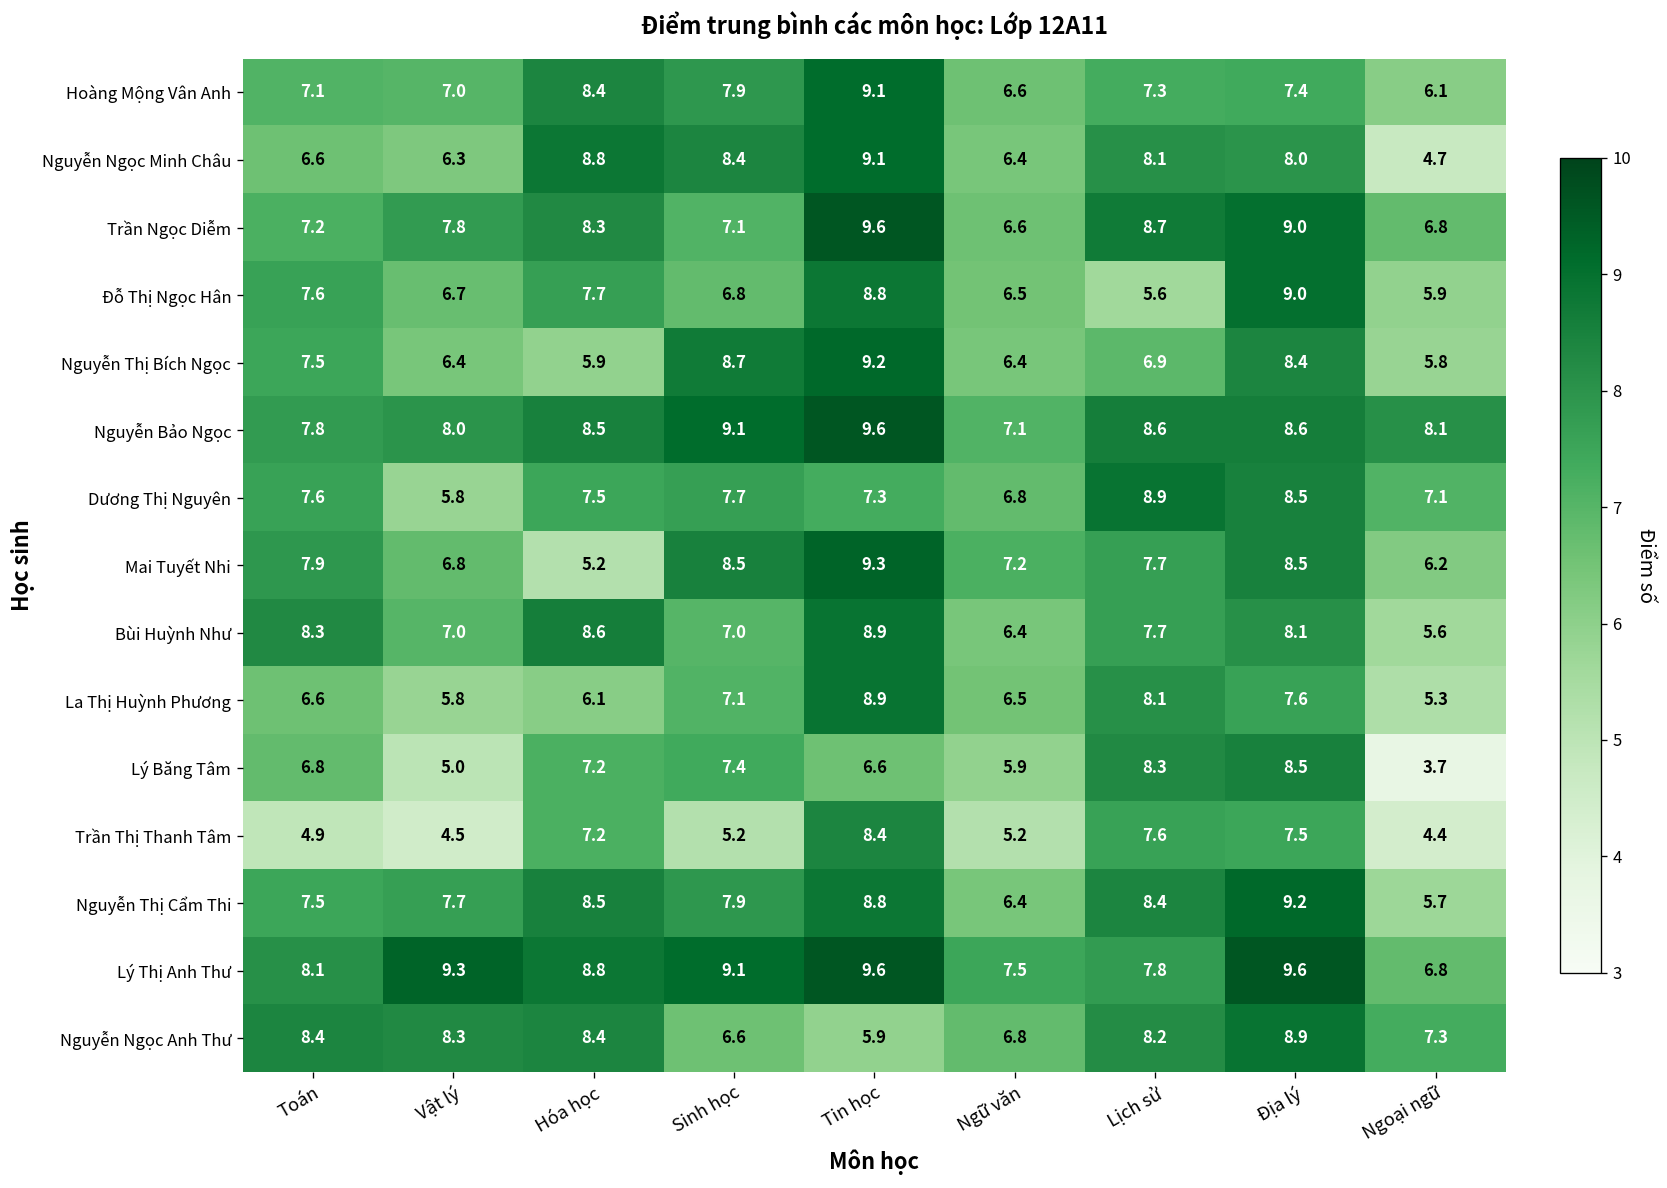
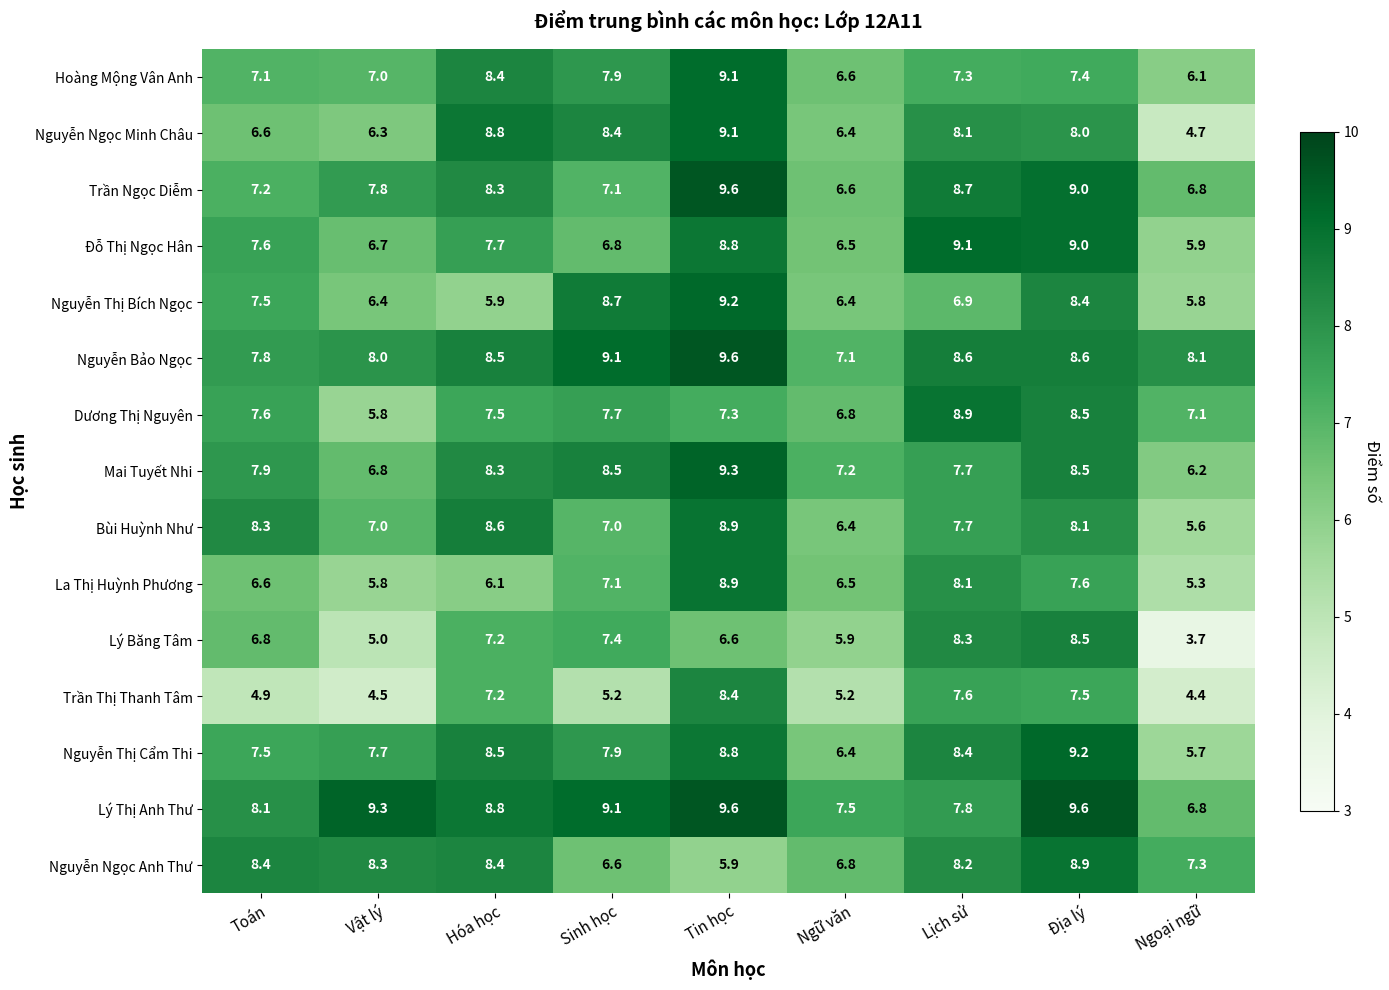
Đỗ Thị Ngọc Hân, Lịch sử: 5.6 -> 9.1
Mai Tuyết Nhi, Hóa học: 5.2 -> 8.3
